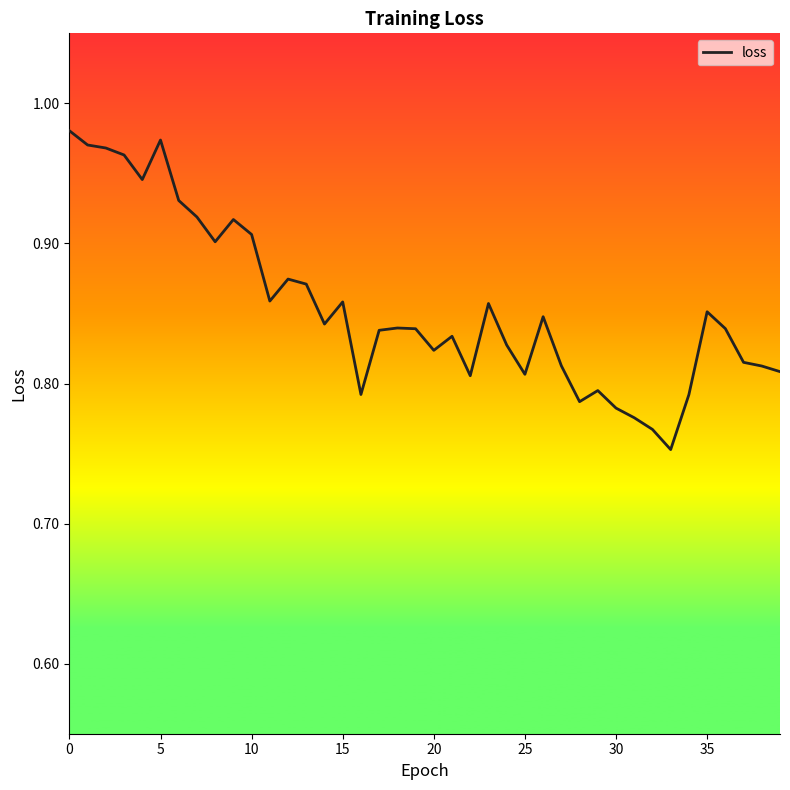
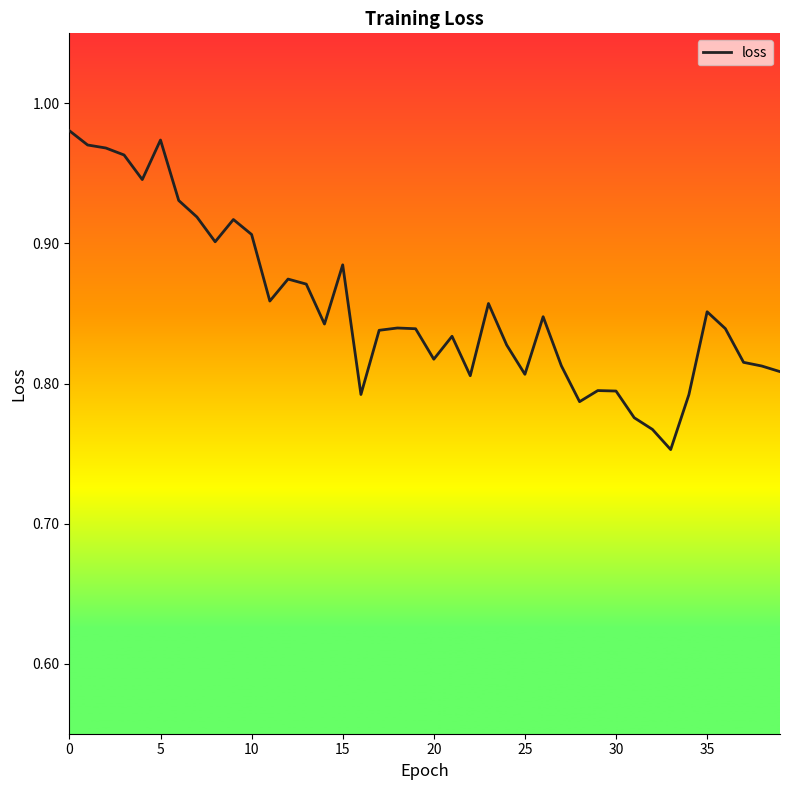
15: 0.858 -> 0.885
20: 0.824 -> 0.817
30: 0.782 -> 0.795
